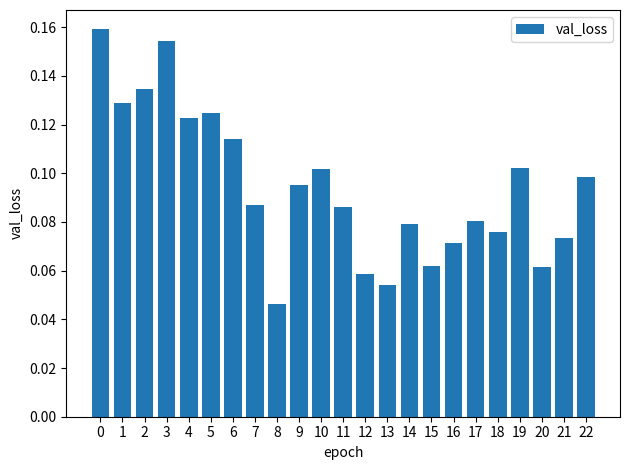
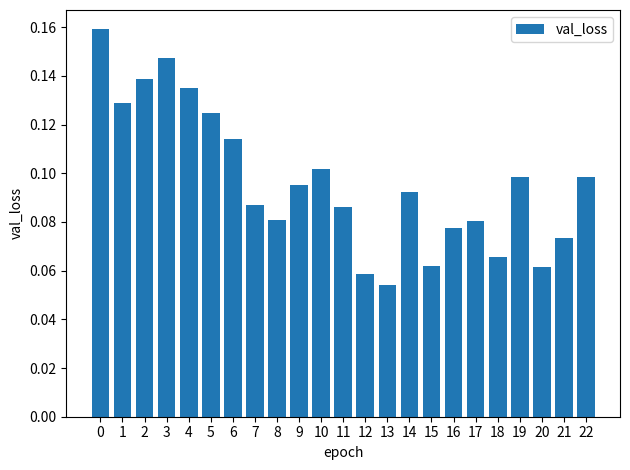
2: 0.134 -> 0.139
3: 0.154 -> 0.147
4: 0.123 -> 0.135
8: 0.046 -> 0.081
14: 0.079 -> 0.092
16: 0.071 -> 0.078
18: 0.076 -> 0.066
19: 0.102 -> 0.098
